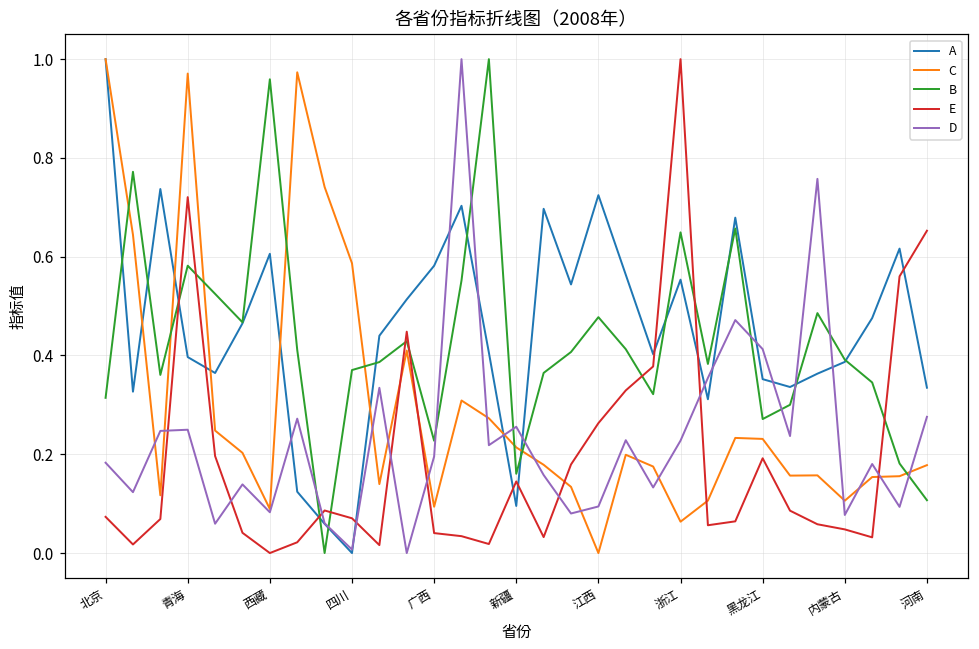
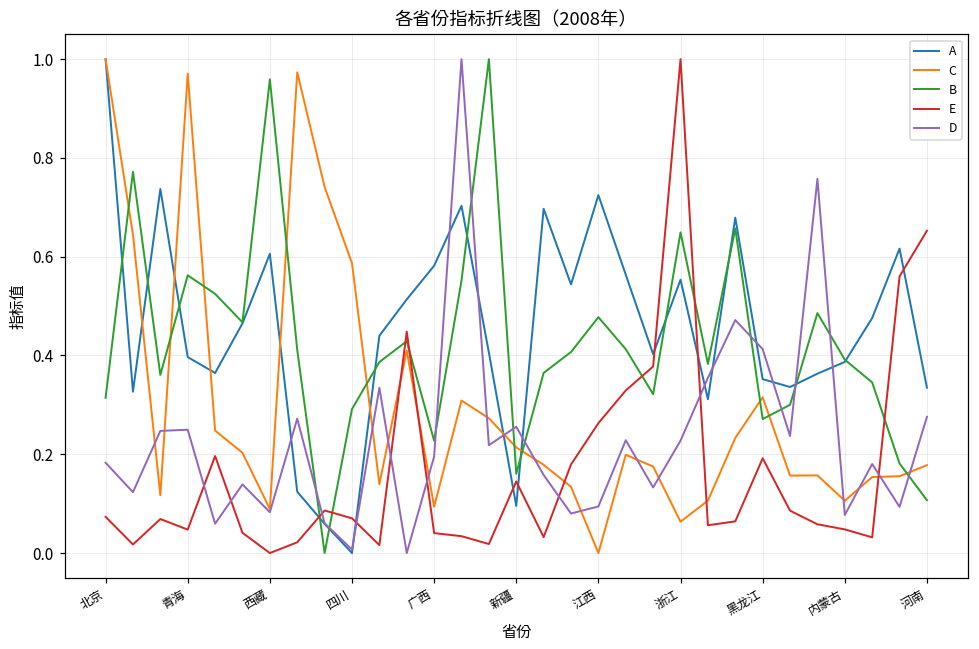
B, 青海: 0.58 -> 0.56
E, 青海: 0.72 -> 0.05
B, 四川: 0.37 -> 0.29
C, 黑龙江: 0.23 -> 0.32
